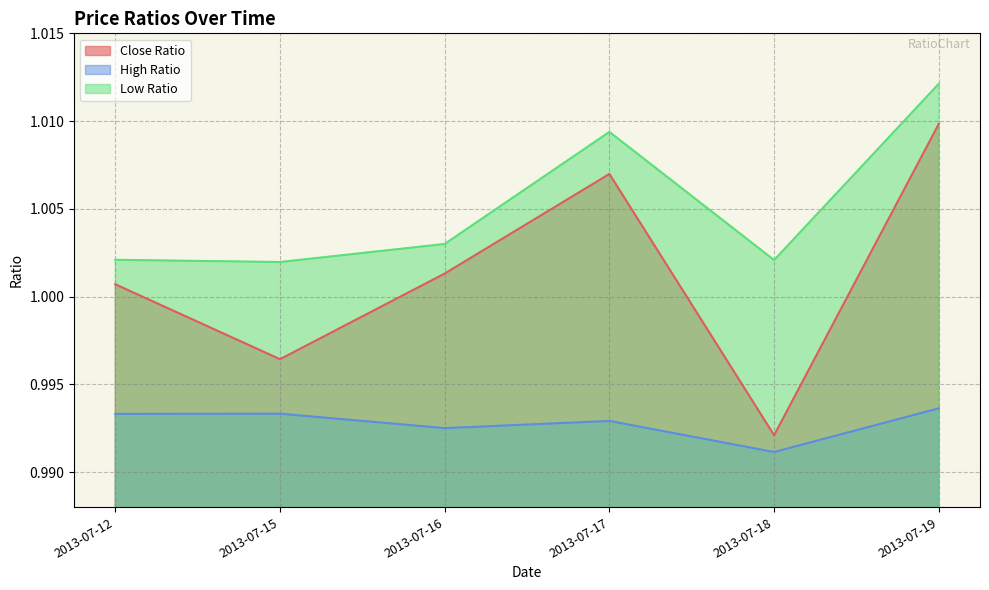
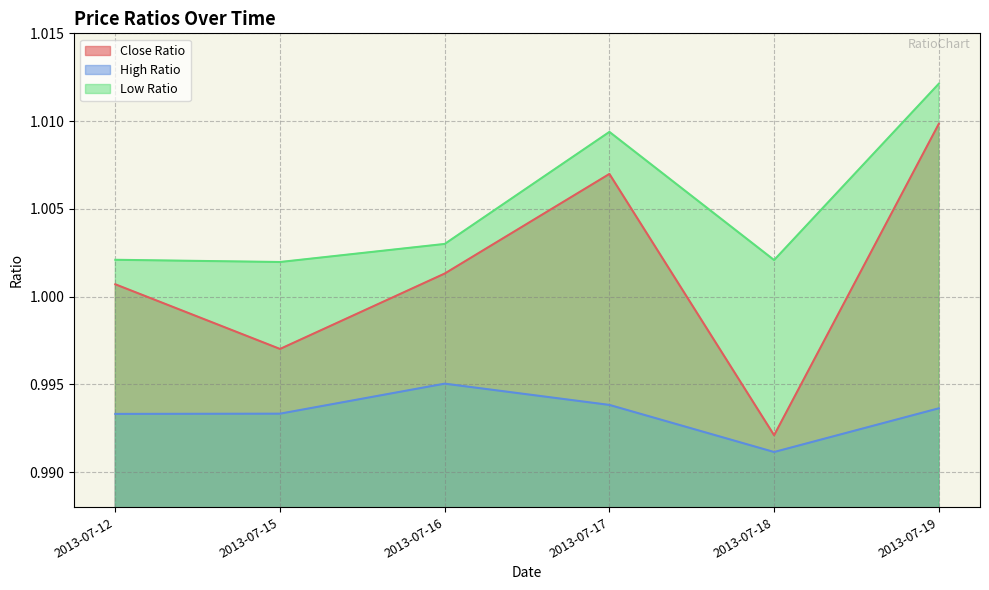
Close Ratio, 2013-07-15: 0.9964 -> 0.9970
High Ratio, 2013-07-16: 0.9925 -> 0.9950
High Ratio, 2013-07-17: 0.9929 -> 0.9938
